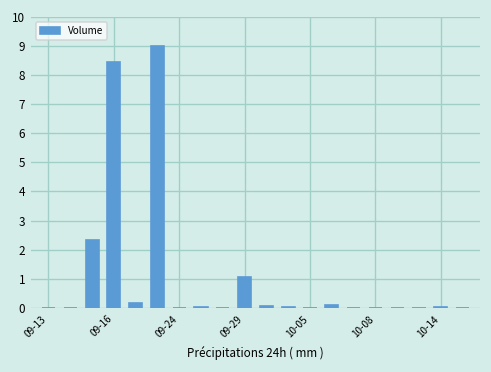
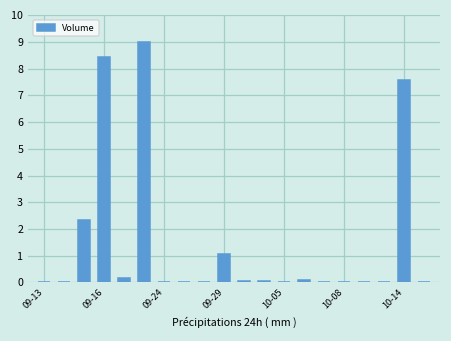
10-14: 0.0 -> 7.6
